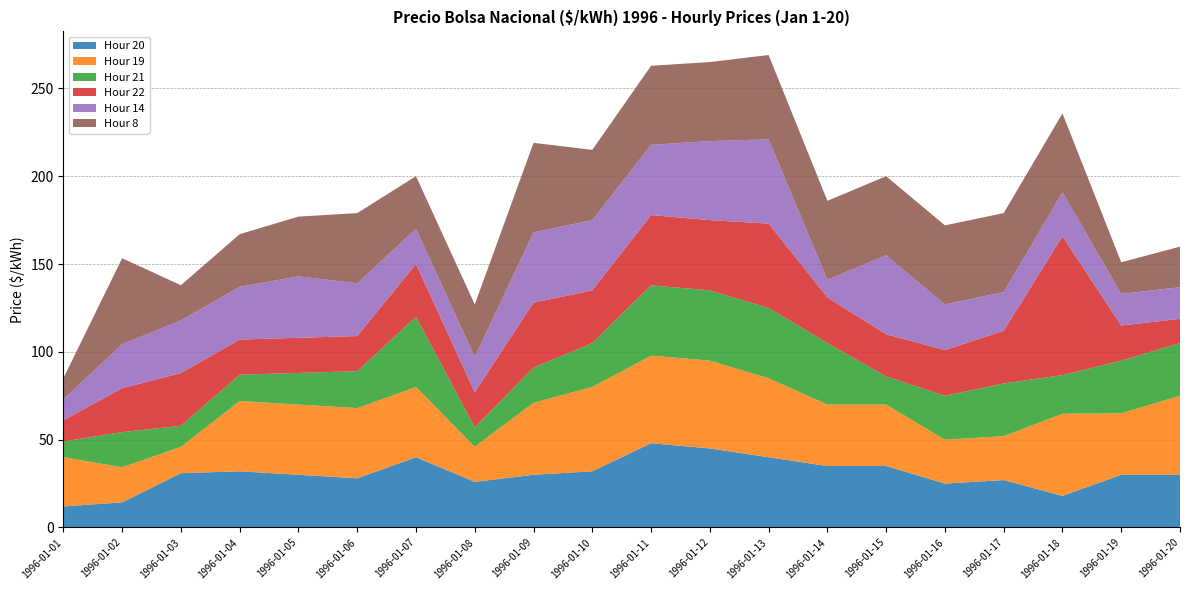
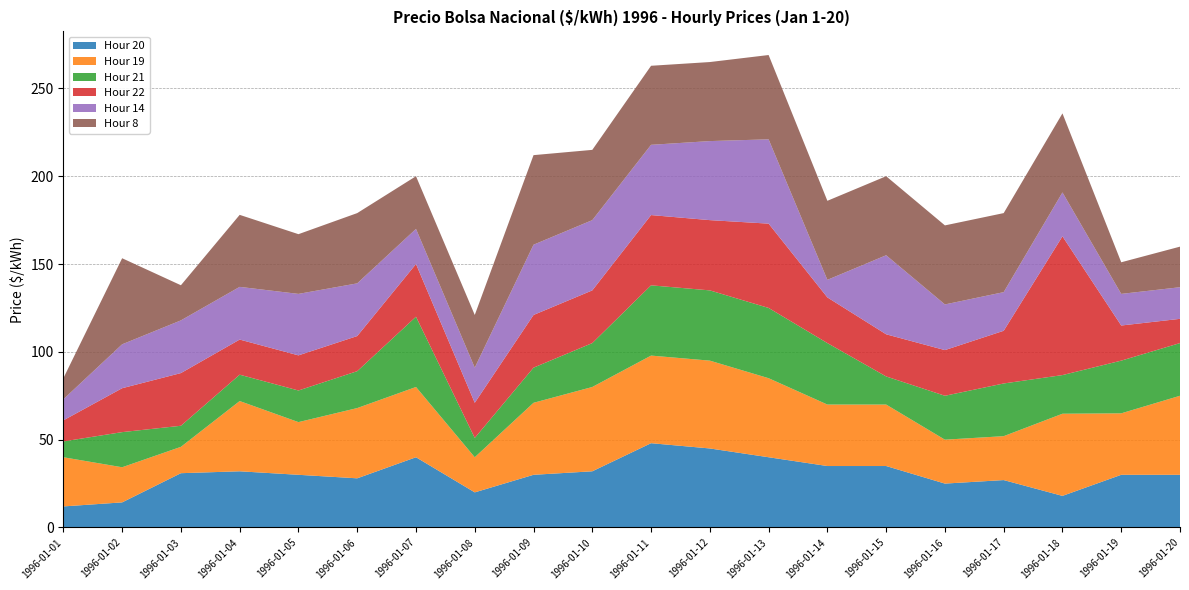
Hour 8, 1996-01-04: 30 -> 41
Hour 19, 1996-01-05: 40 -> 30
Hour 20, 1996-01-08: 26 -> 20
Hour 22, 1996-01-09: 37 -> 30
